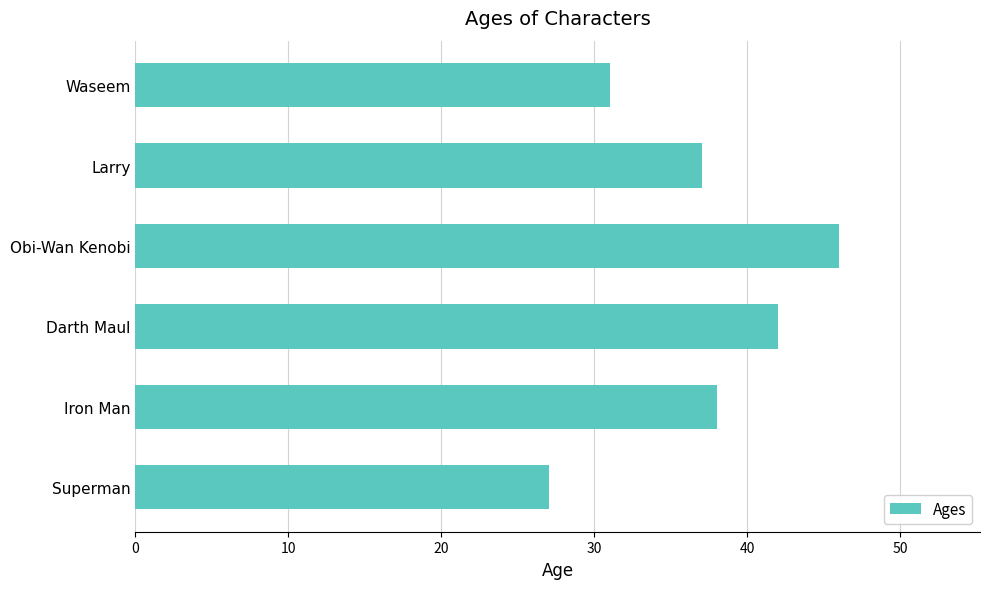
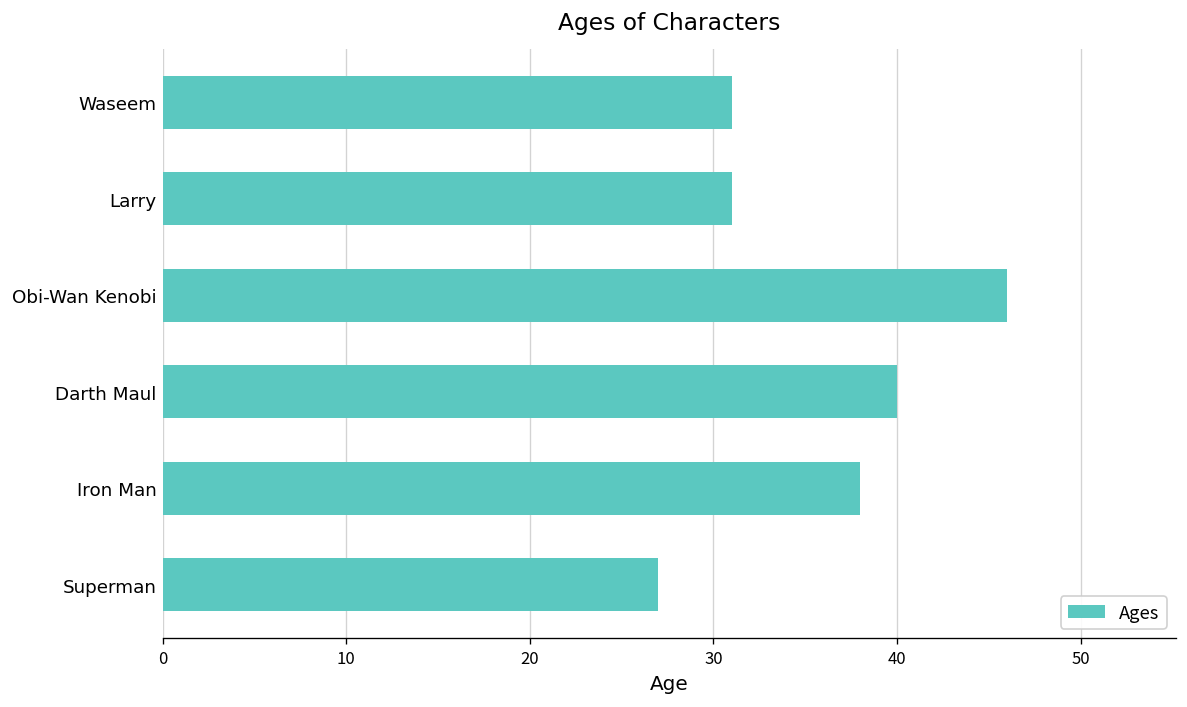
Larry: 37 -> 31
Darth Maul: 42 -> 40
